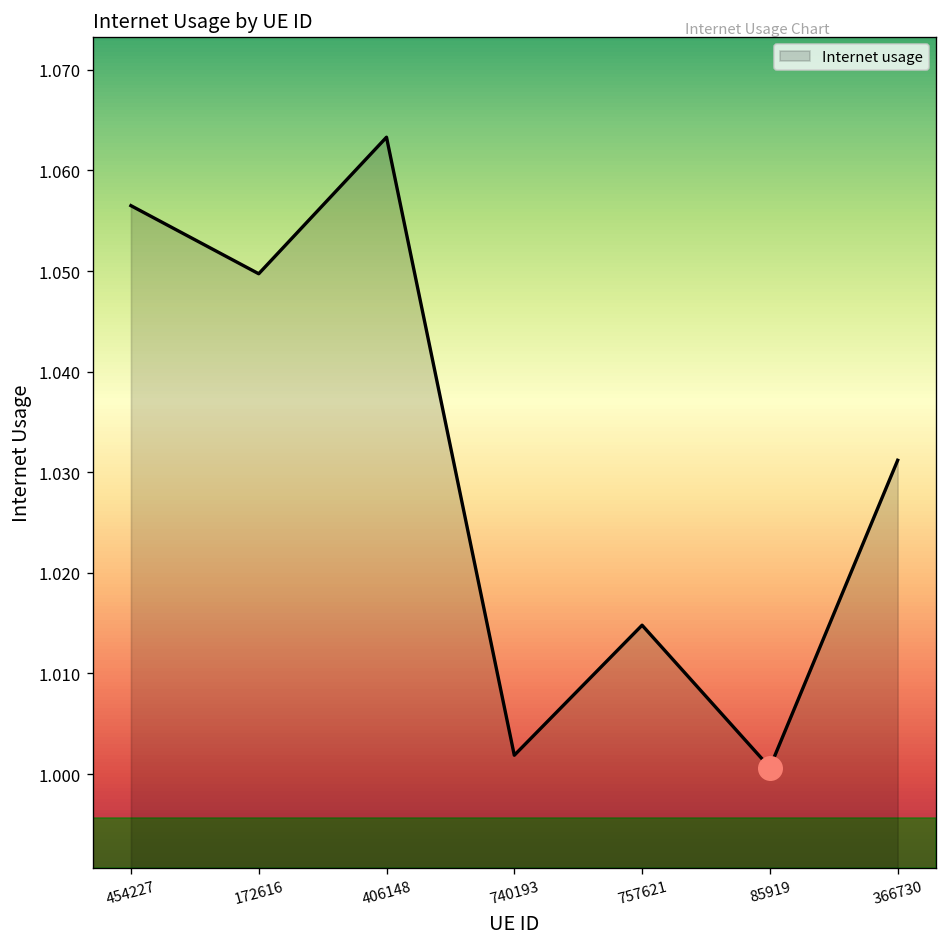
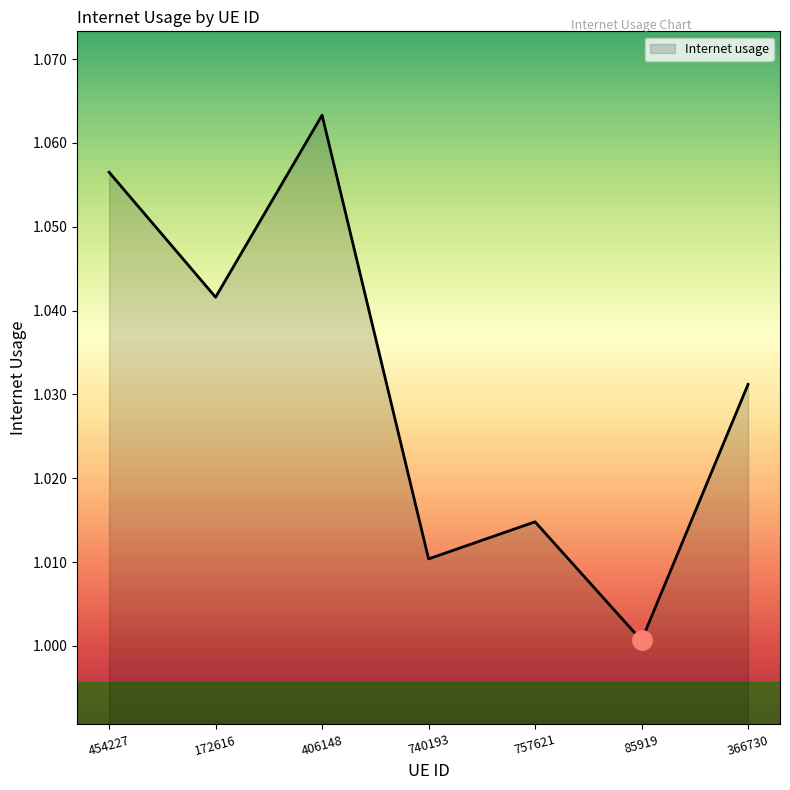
Internet usage, 172616: 1.050 -> 1.042
Internet usage, 740193: 1.002 -> 1.010
